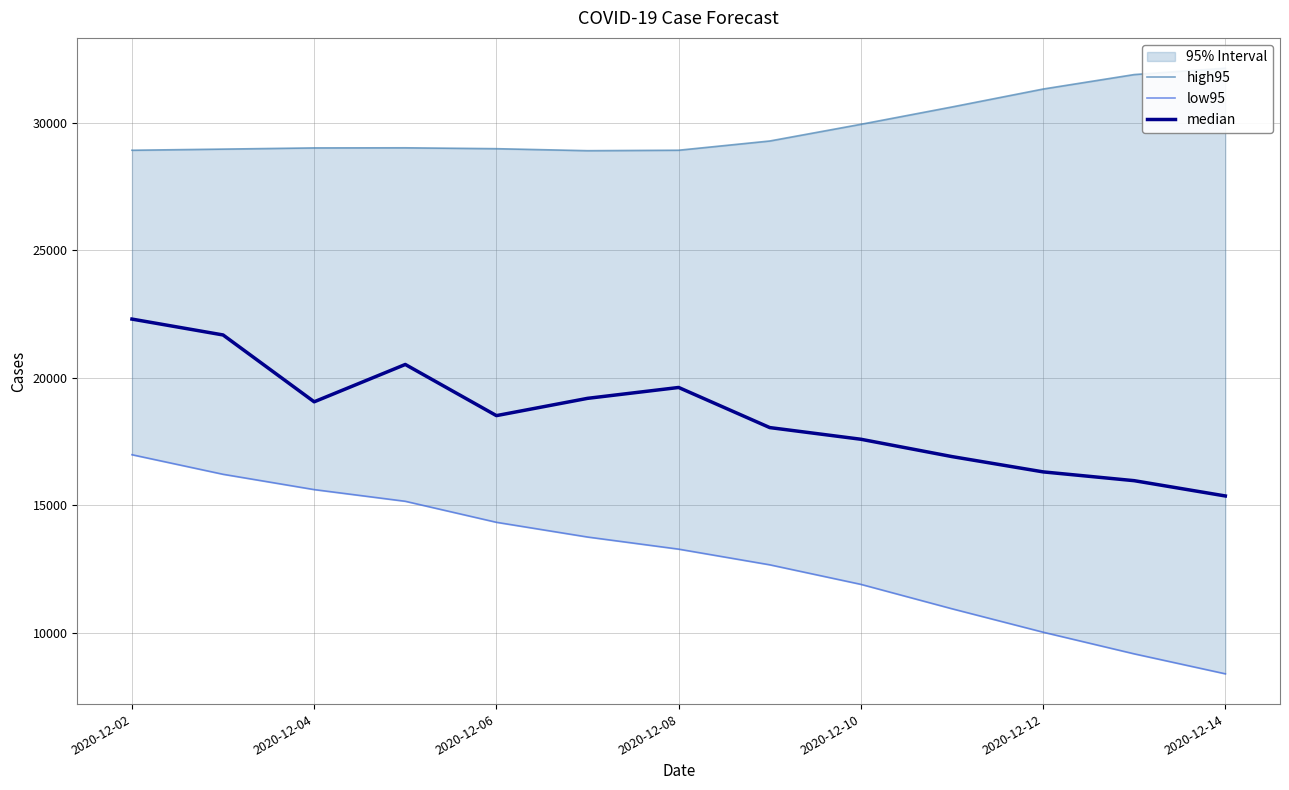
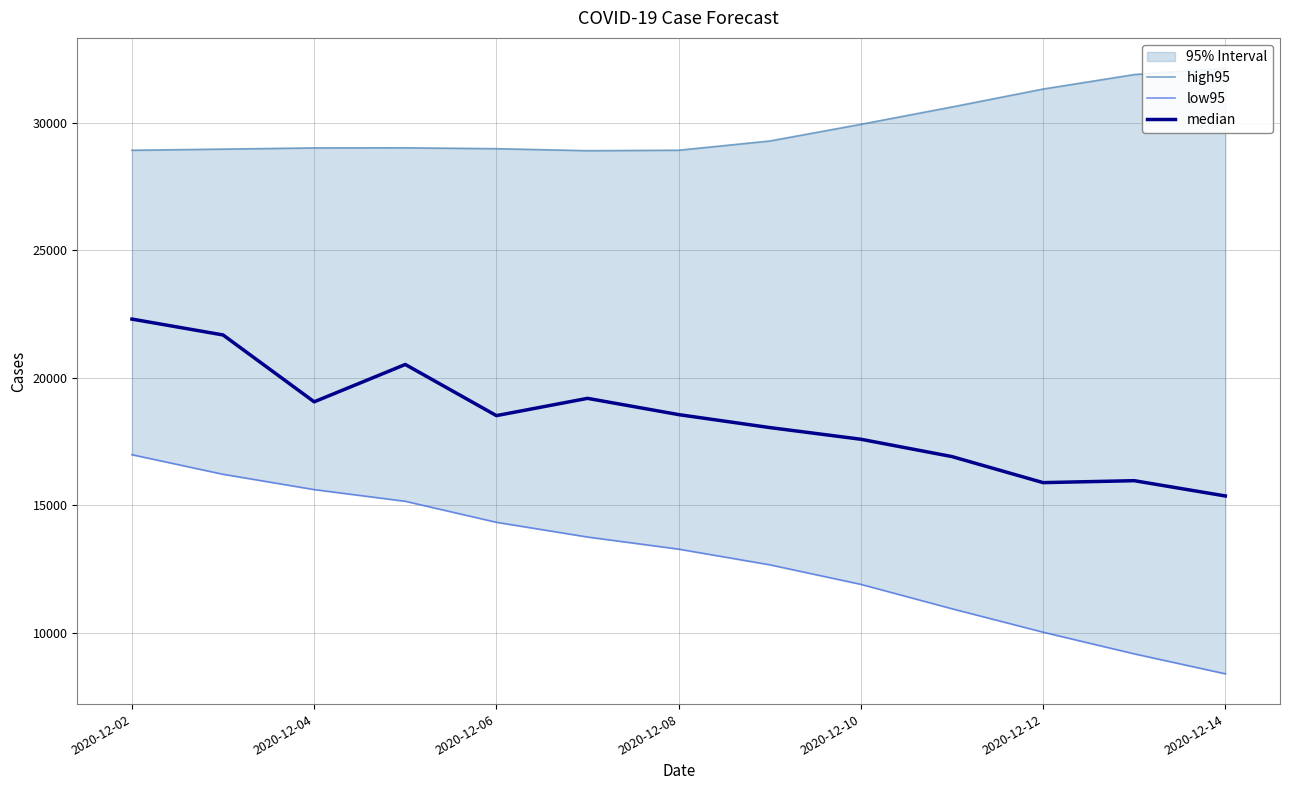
median, 2020-12-08: 19600 -> 18600
median, 2020-12-12: 16300 -> 15900
